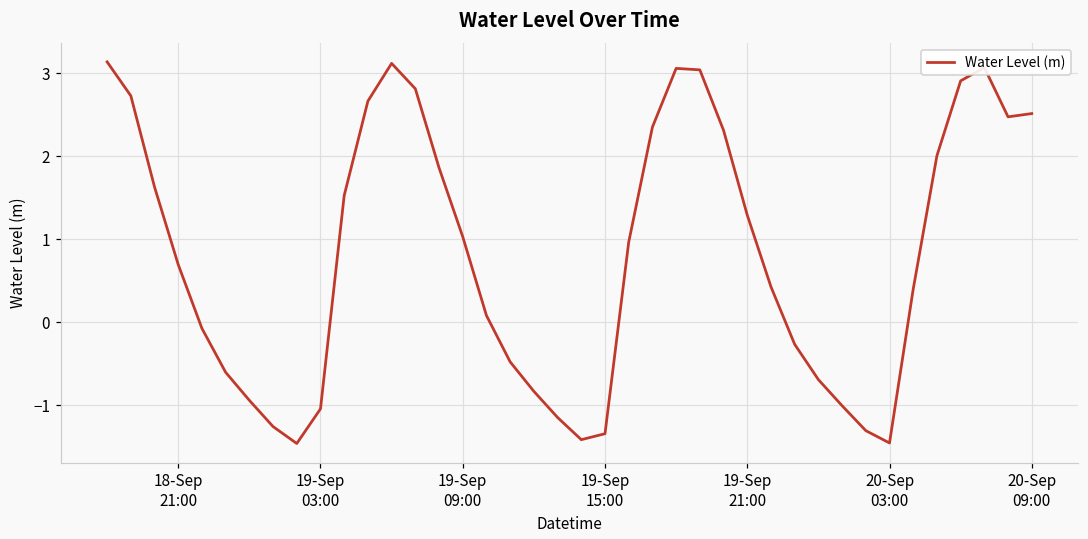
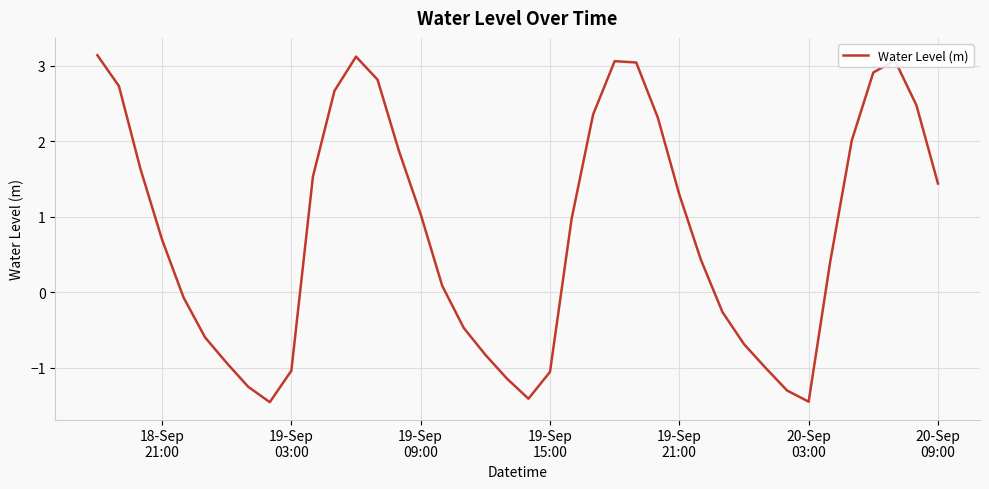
19-Sep 15:00: -1.3 -> -1.1
20-Sep 09:00: 2.5 -> 1.4
